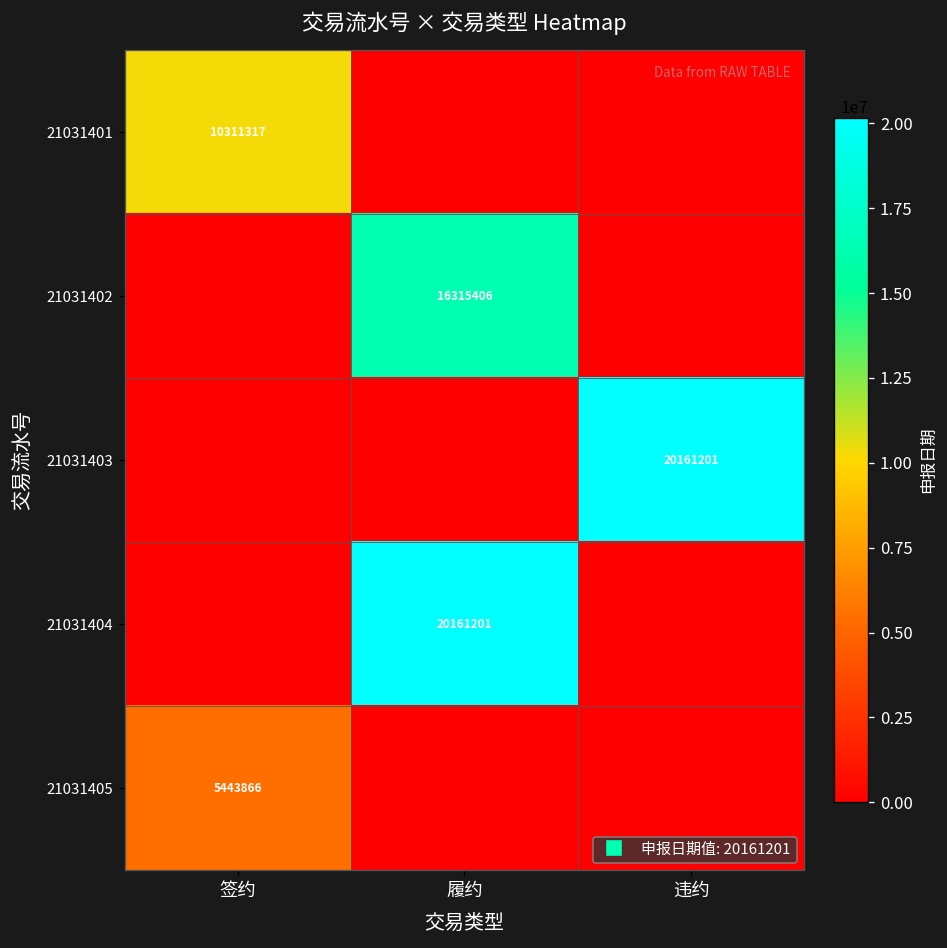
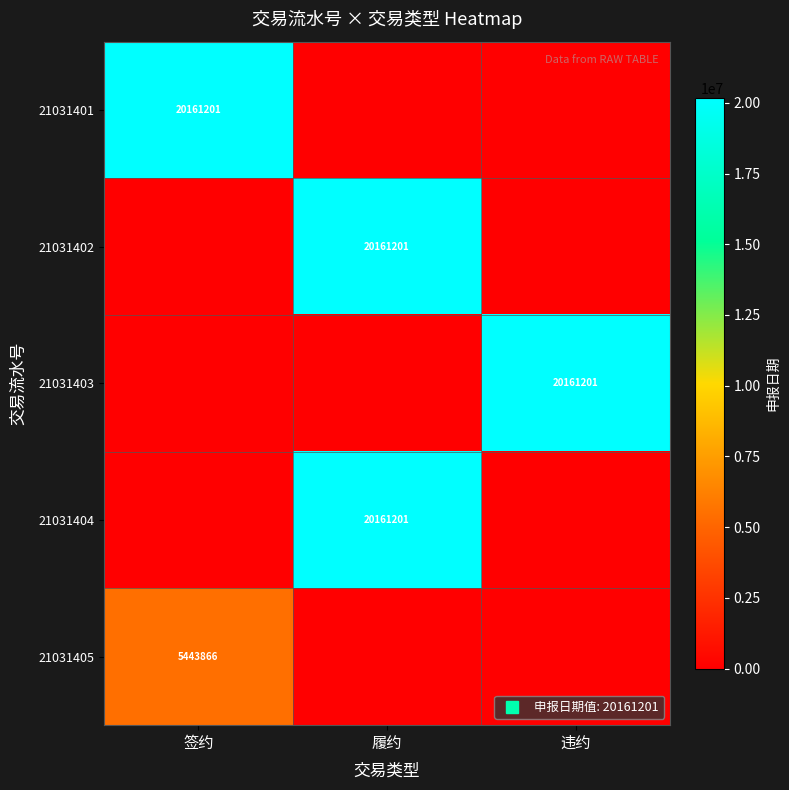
21031401, 签约: 10311317 -> 20161201
21031402, 履约: 16315406 -> 20161201
